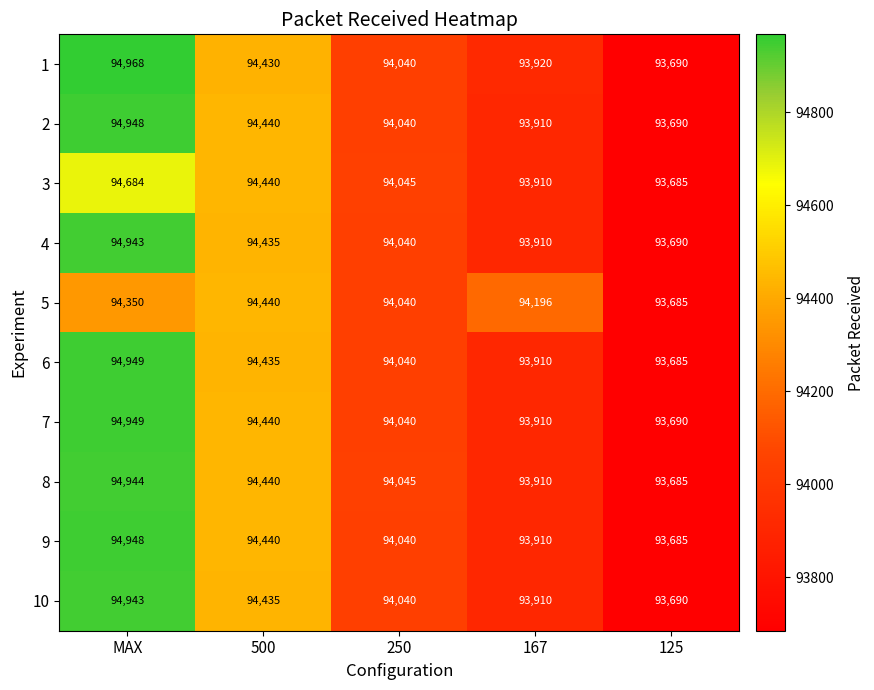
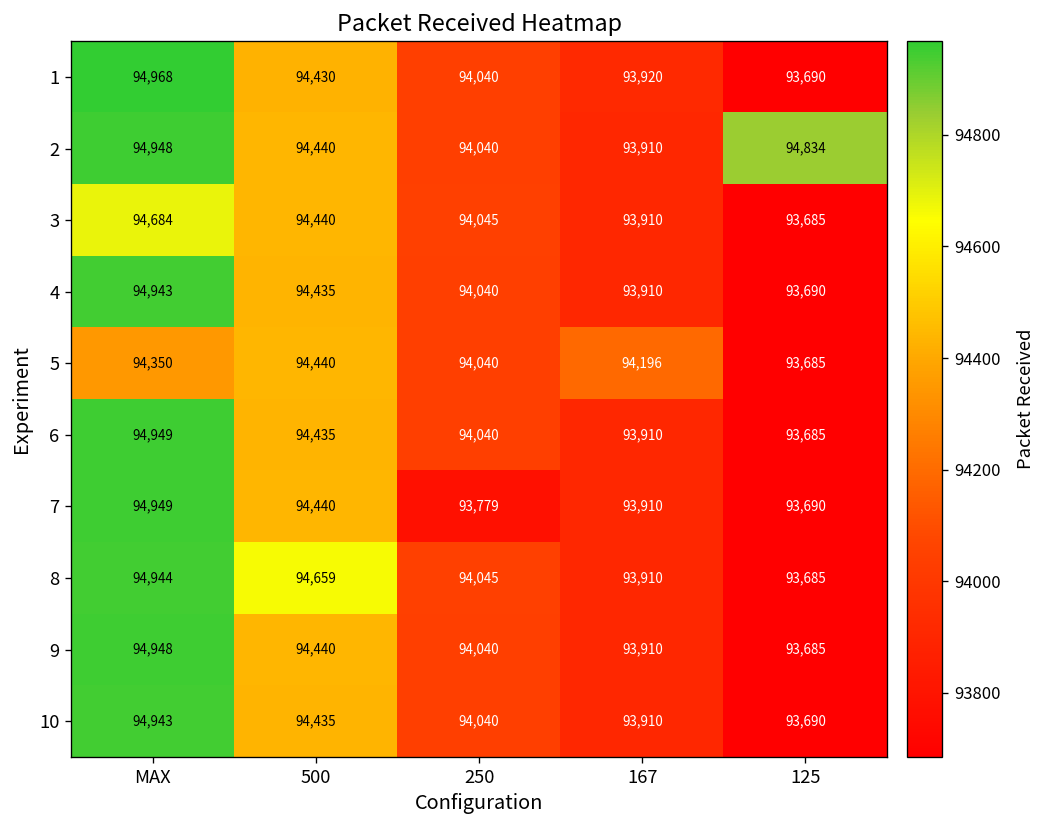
2, 125: 93,690 -> 94,834
7, 250: 94,040 -> 93,779
8, 500: 94,440 -> 94,659
